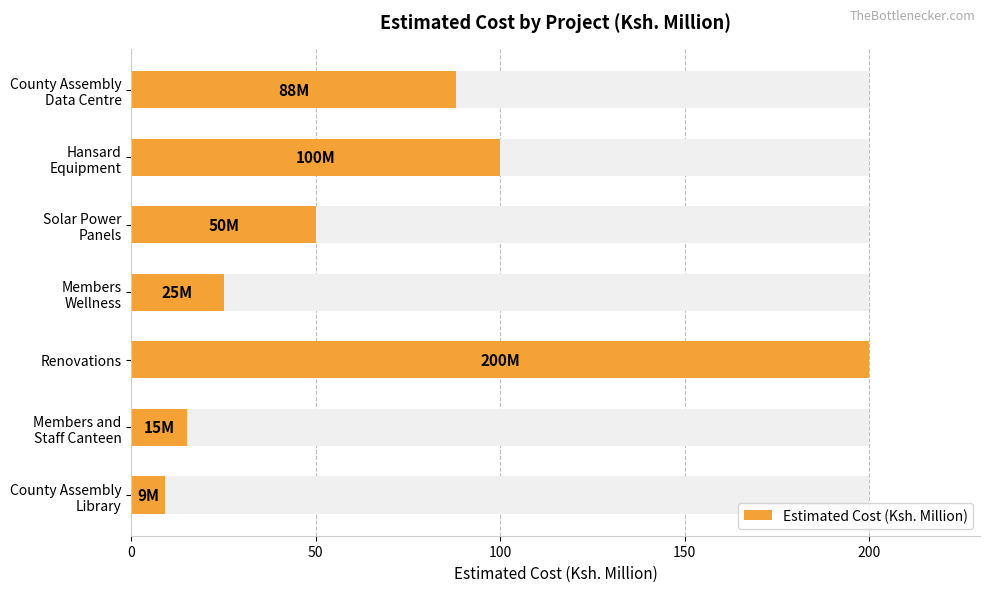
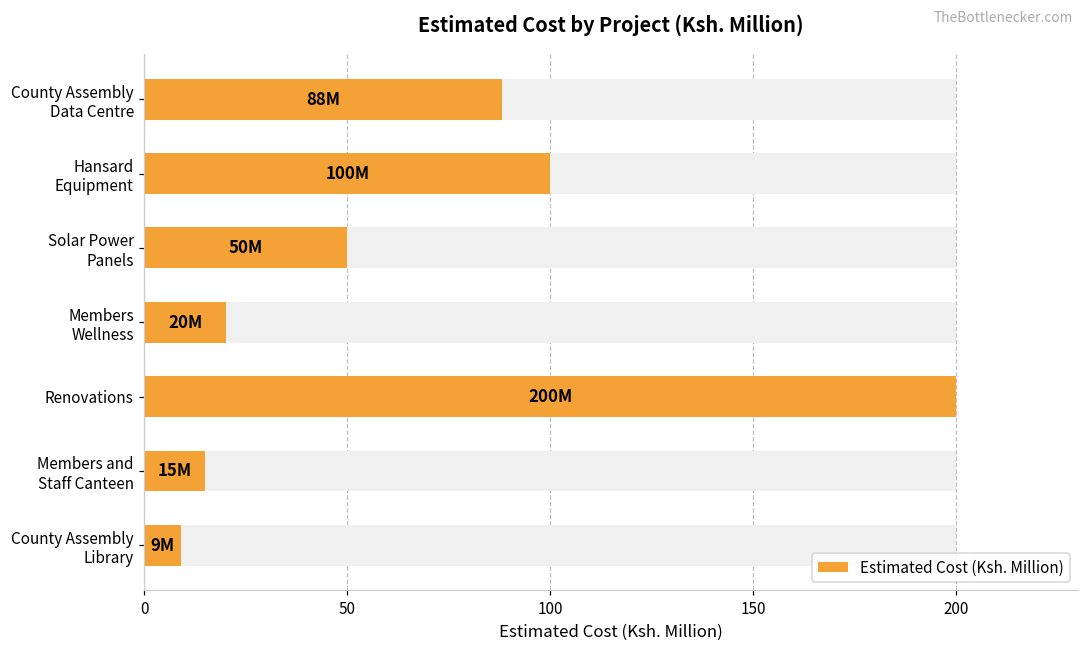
Estimated Cost (Ksh. Million), Members Wellness: 25M -> 20M
